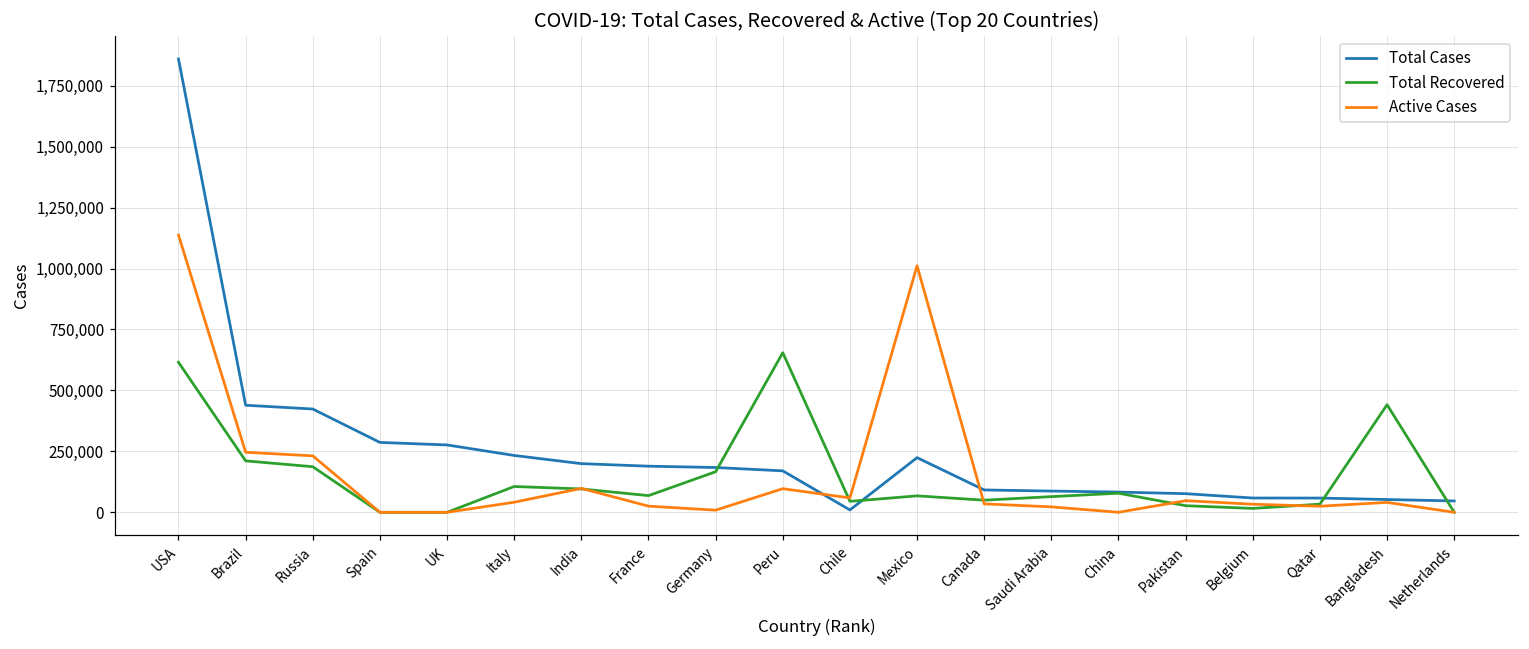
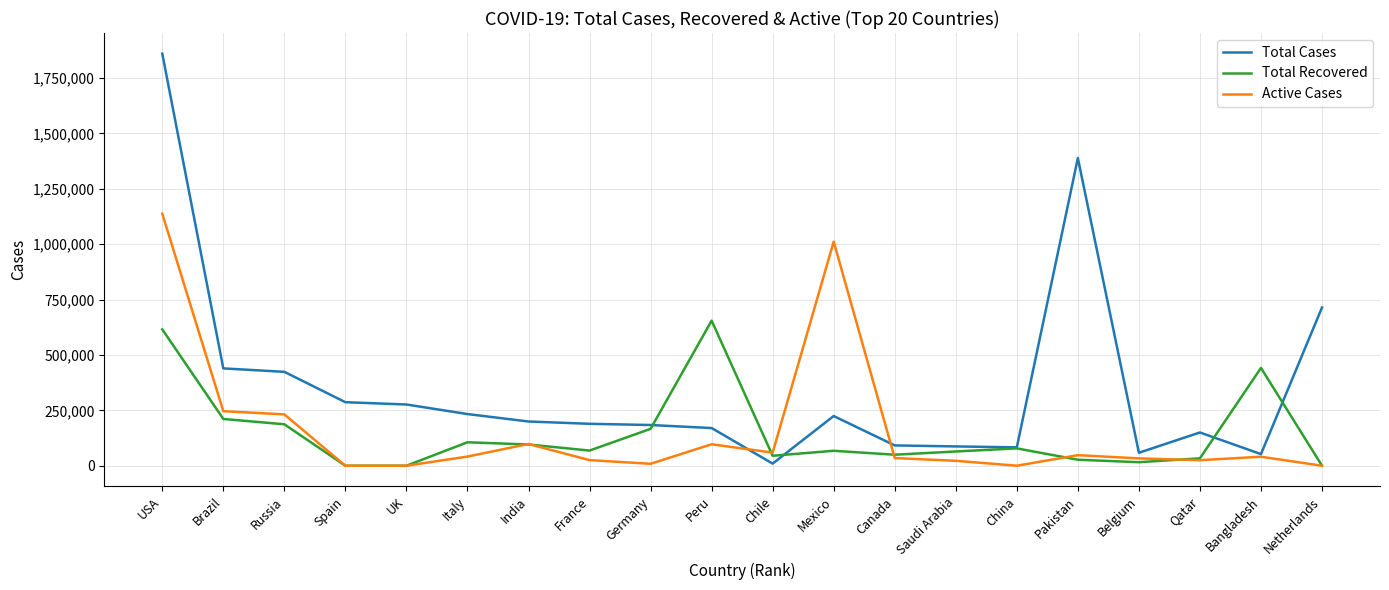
Total Cases, Pakistan: 80,000 -> 1,390,000
Total Cases, Qatar: 60,000 -> 150,000
Total Cases, Netherlands: 50,000 -> 710,000
